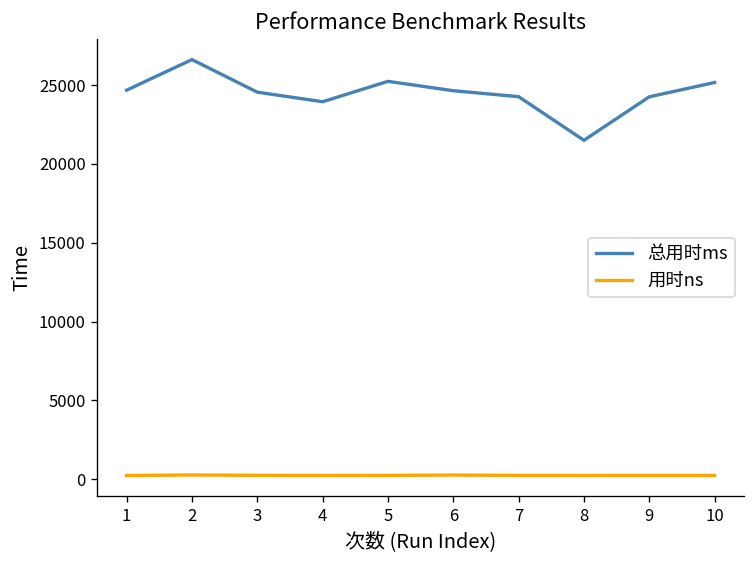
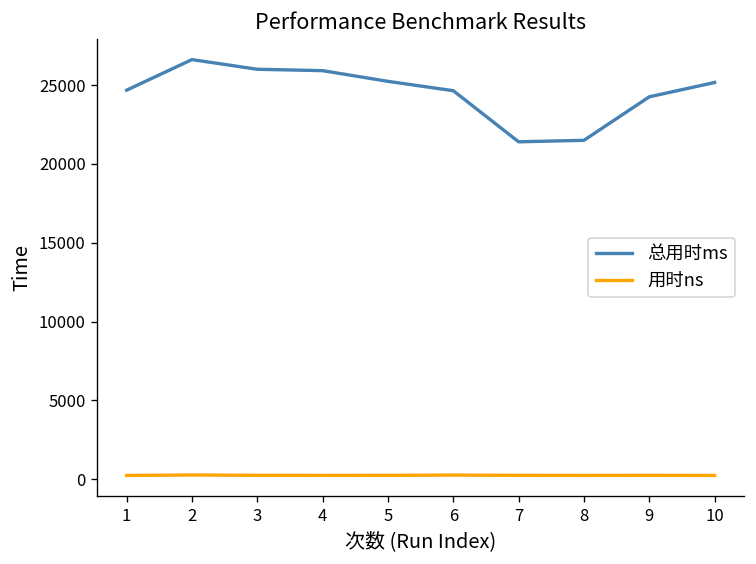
总用时ms, 3: 24600 -> 26000
总用时ms, 4: 23900 -> 25900
总用时ms, 7: 24300 -> 21400
